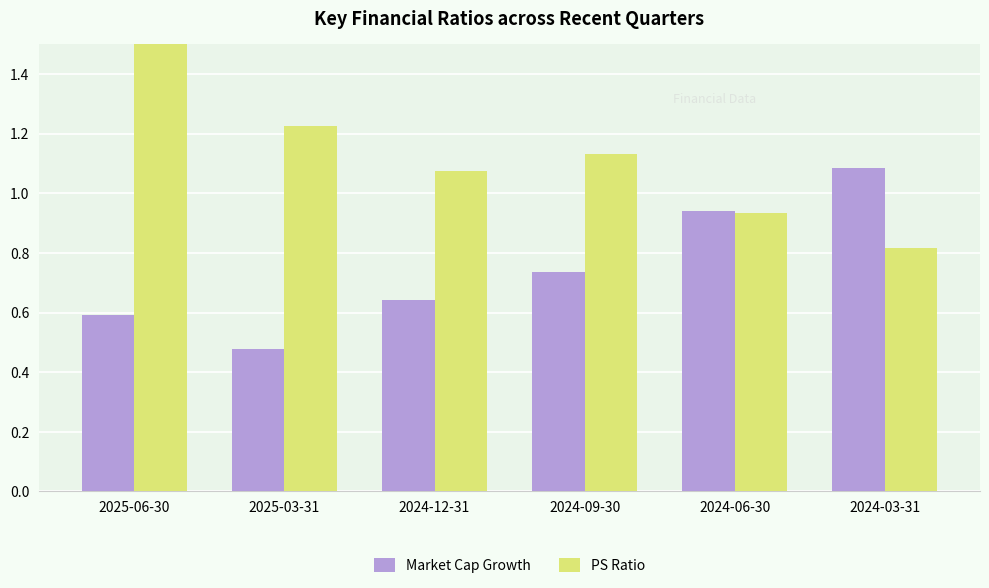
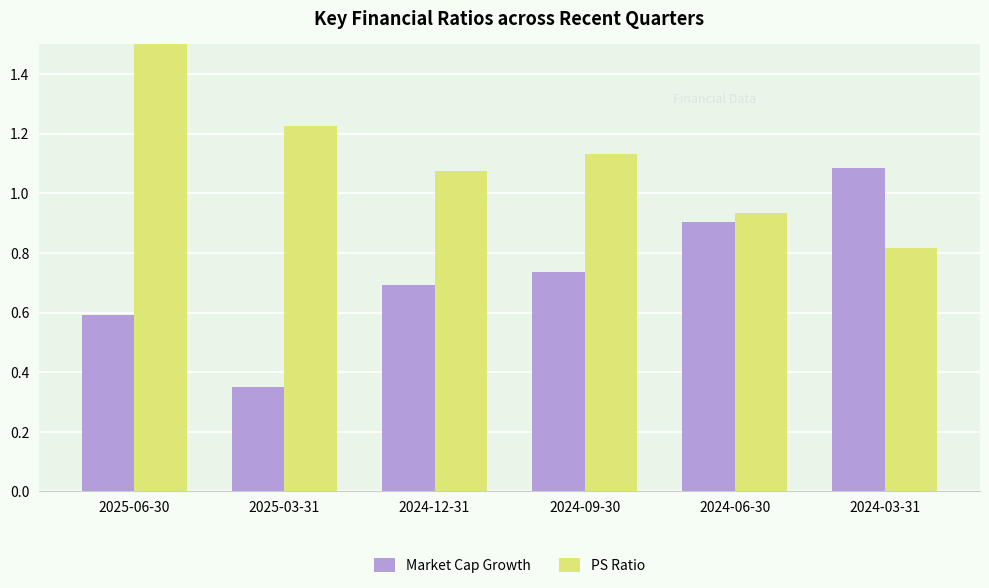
Market Cap Growth, 2025-03-31: 0.48 -> 0.35
Market Cap Growth, 2024-12-31: 0.64 -> 0.69
Market Cap Growth, 2024-06-30: 0.94 -> 0.90
